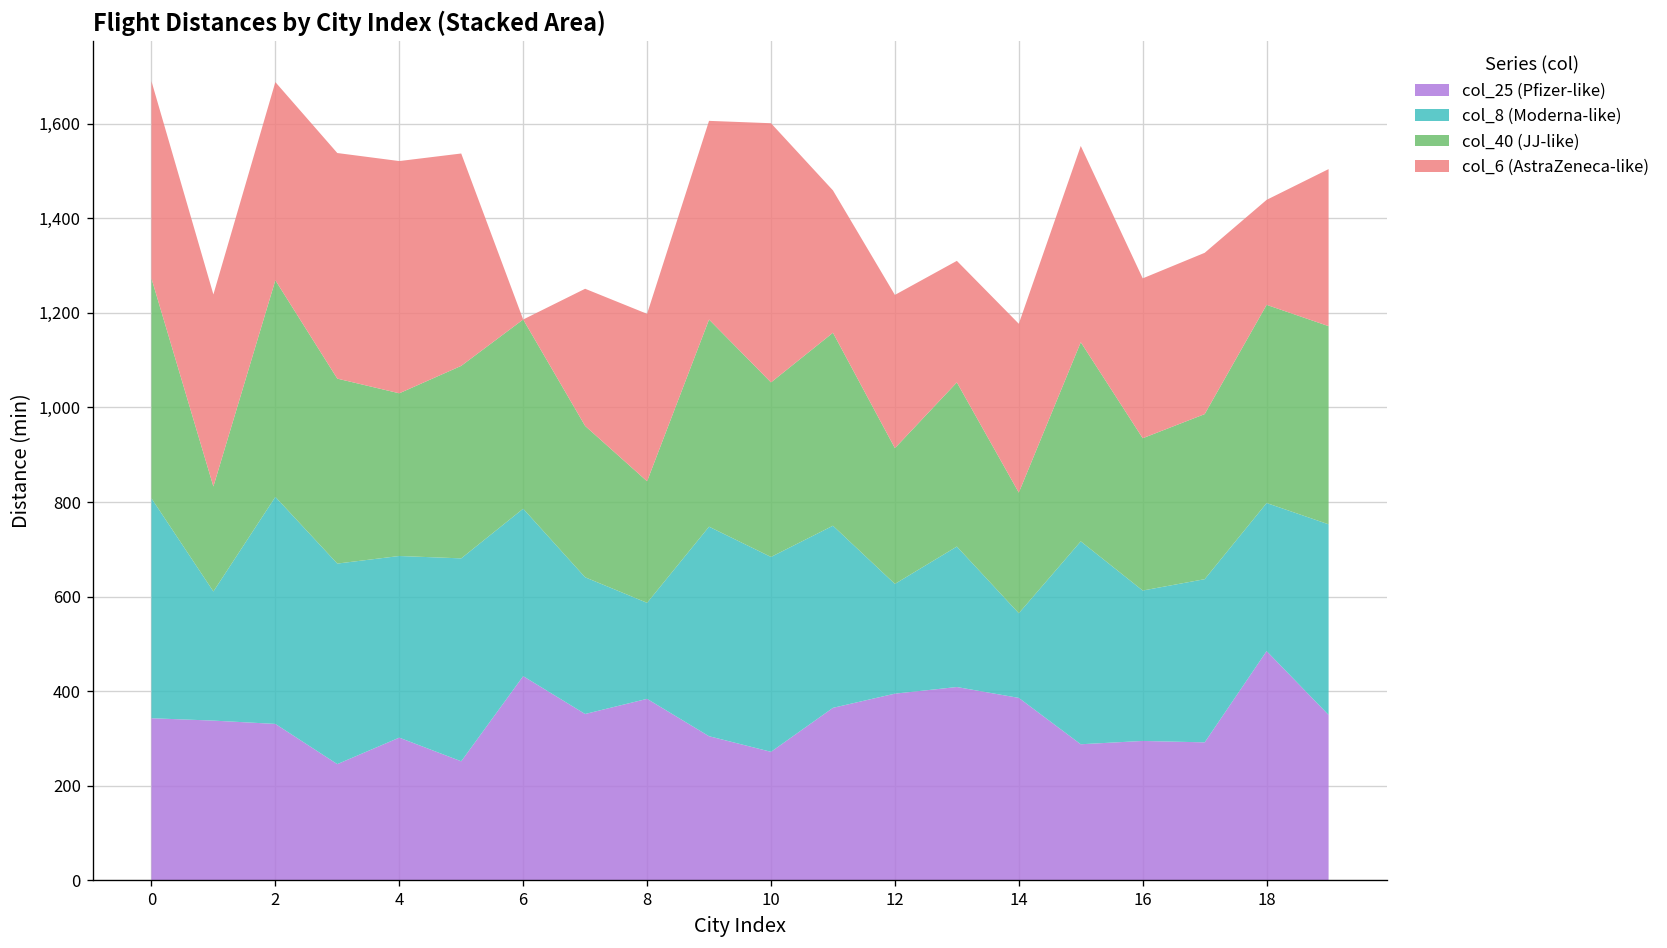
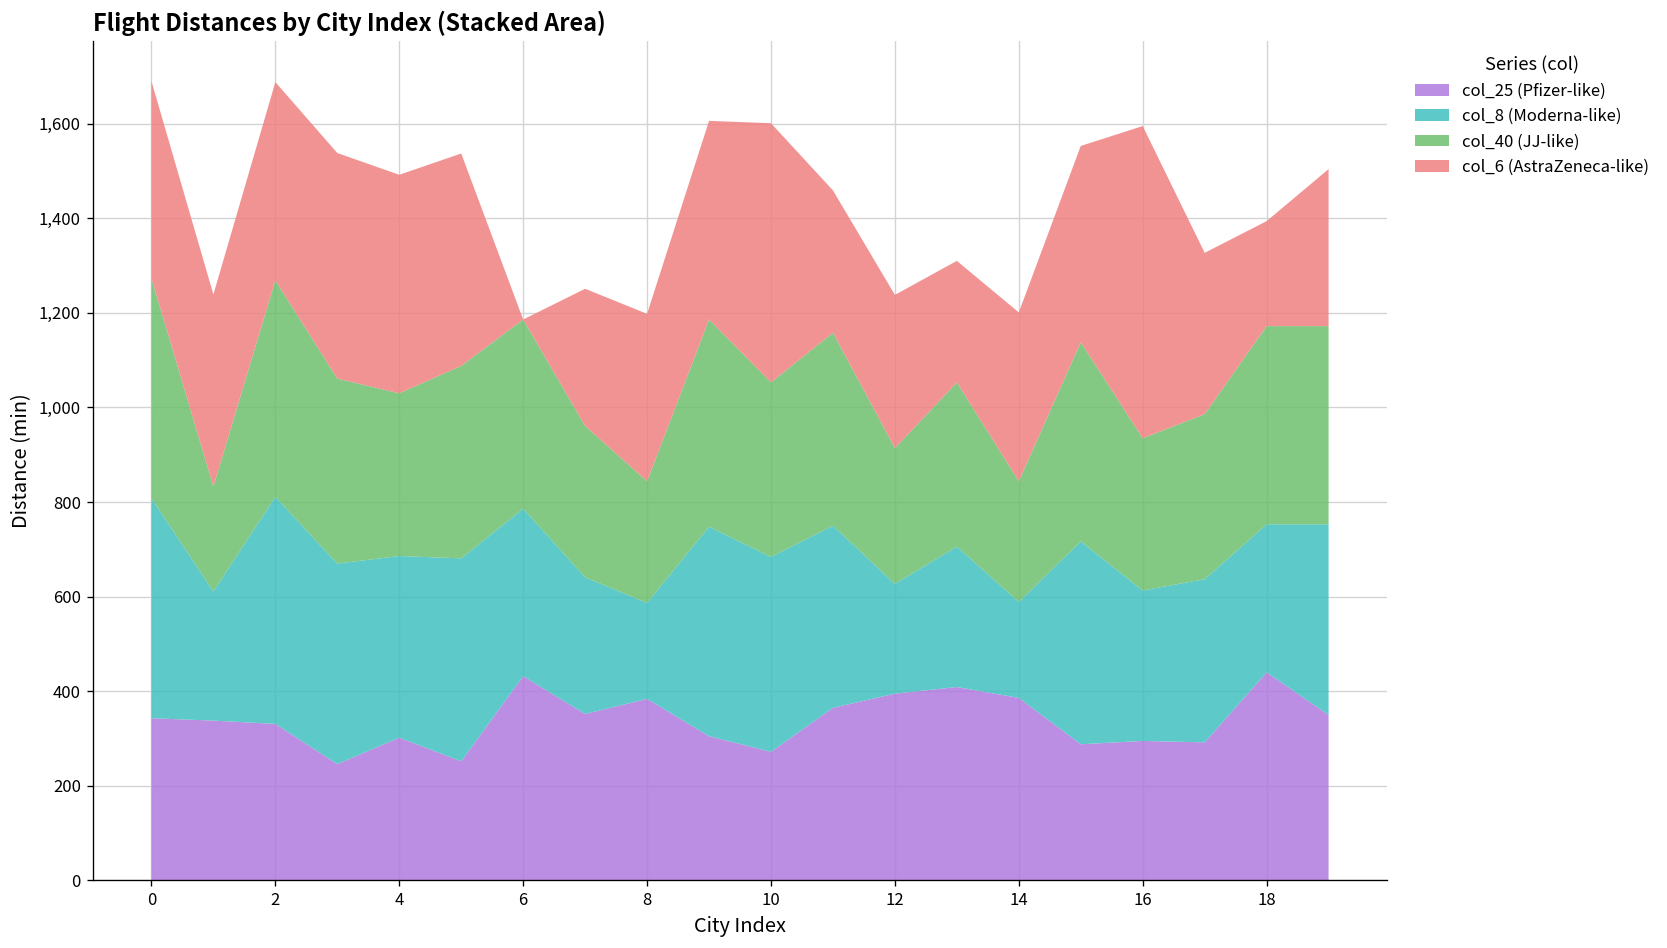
col_6 (AstraZeneca-like), 4: 490 -> 460
col_8 (Moderna-like), 14: 180 -> 200
col_6 (AstraZeneca-like), 16: 340 -> 660
col_25 (Pfizer-like), 18: 490 -> 440
